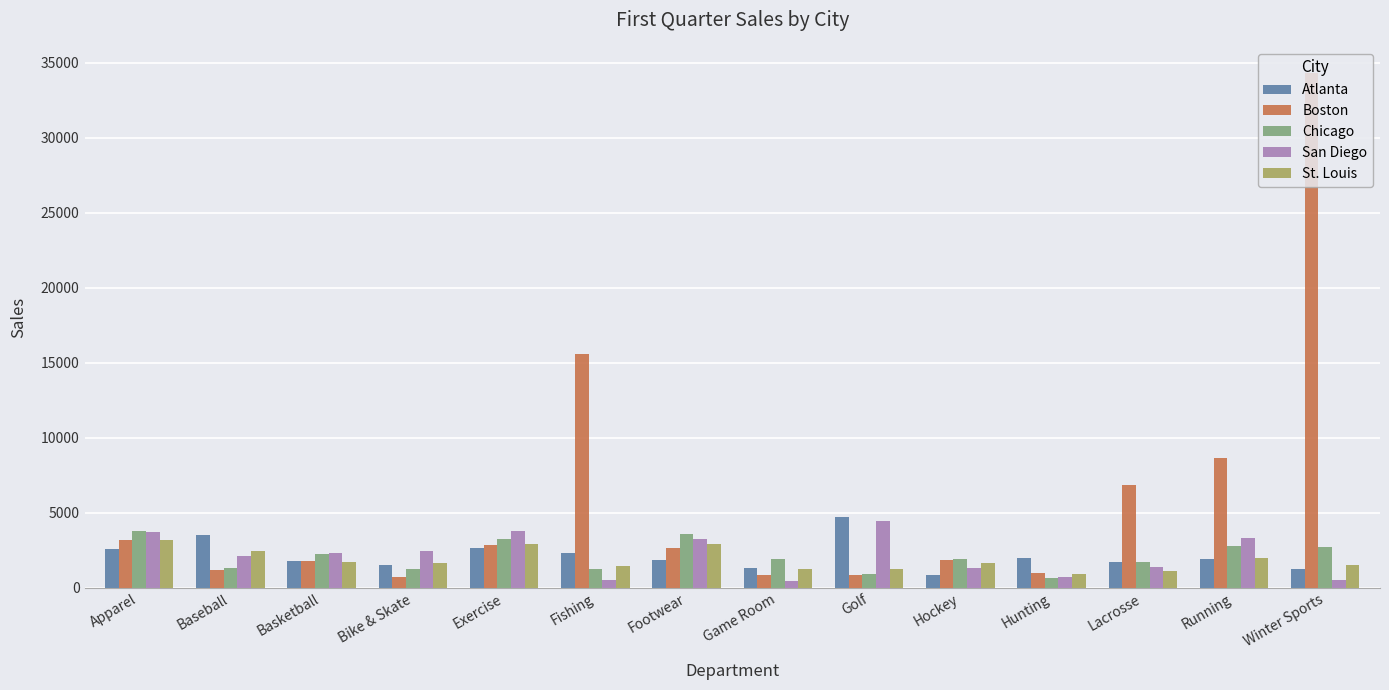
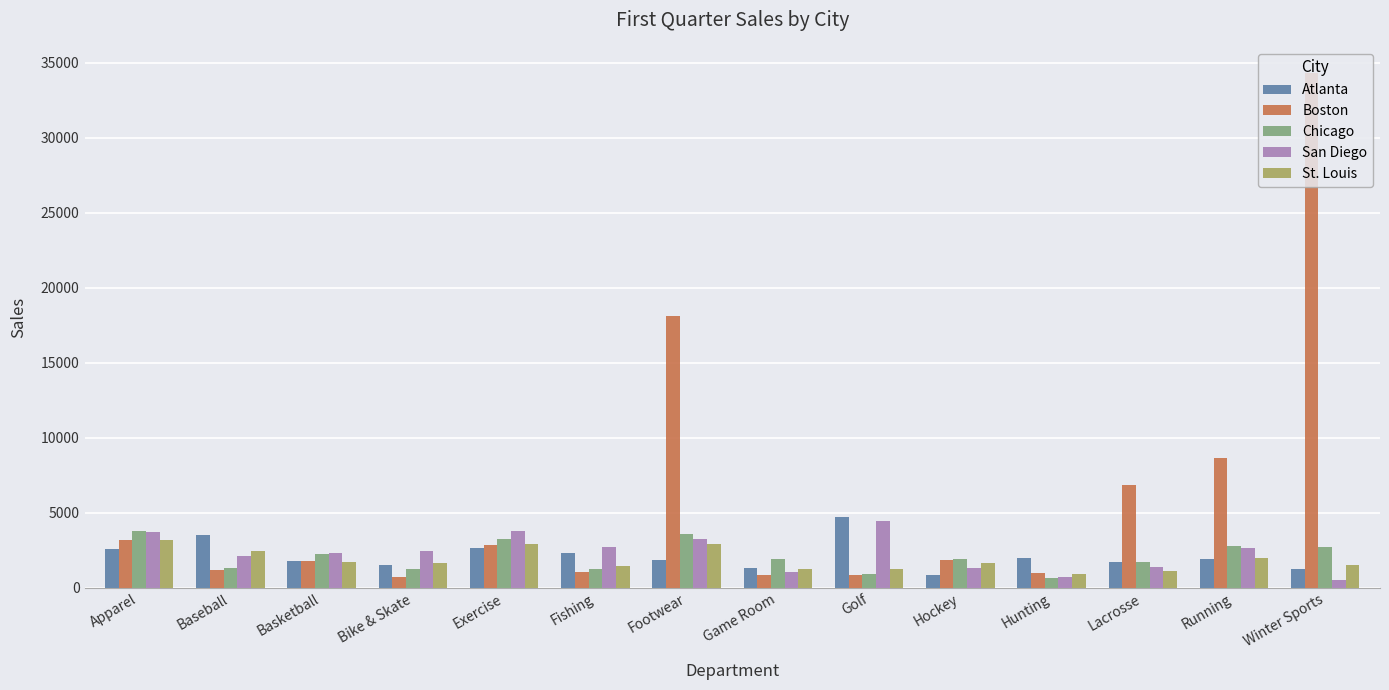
Boston, Fishing: 15600 -> 1000
San Diego, Fishing: 500 -> 2800
Boston, Footwear: 2700 -> 18100
San Diego, Game Room: 500 -> 1100
San Diego, Running: 3300 -> 2700
